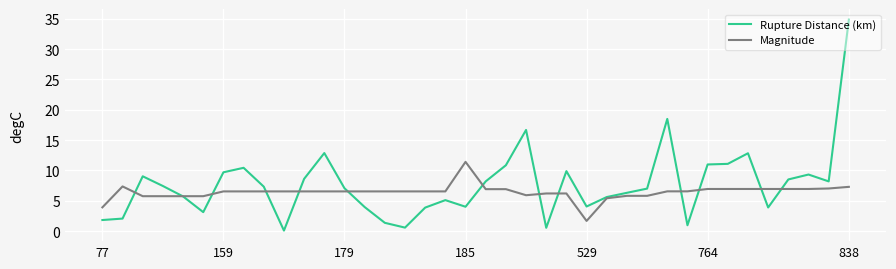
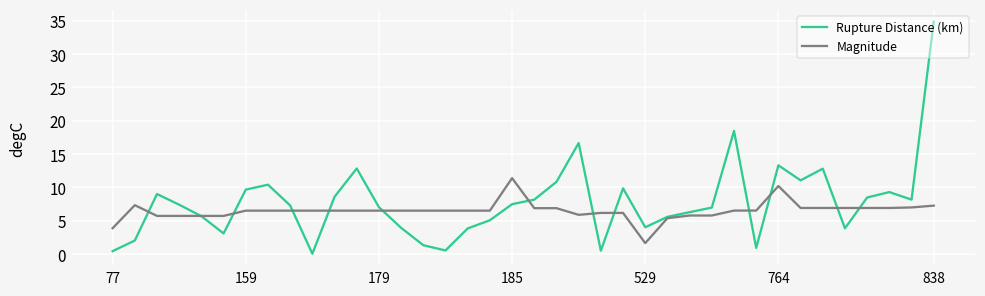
Rupture Distance (km), 77: 2 -> 0
Rupture Distance (km), 185: 4 -> 8
Rupture Distance (km), 764: 11 -> 13
Magnitude, 764: 7 -> 10
